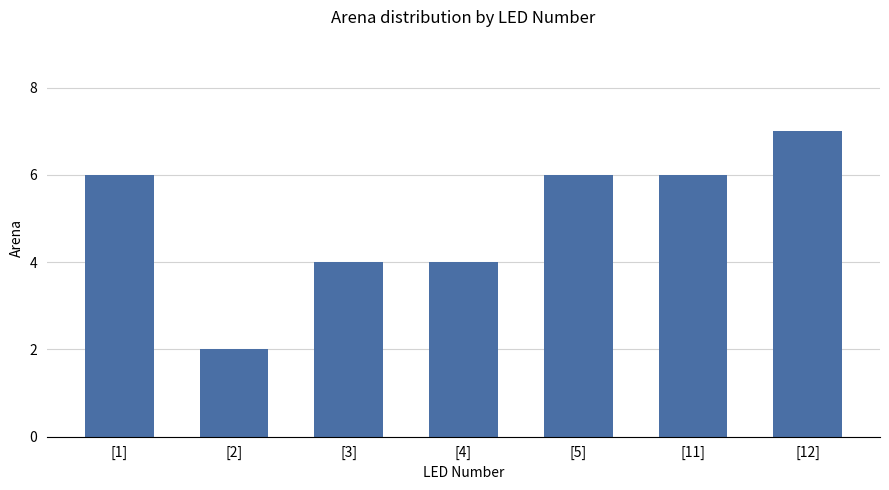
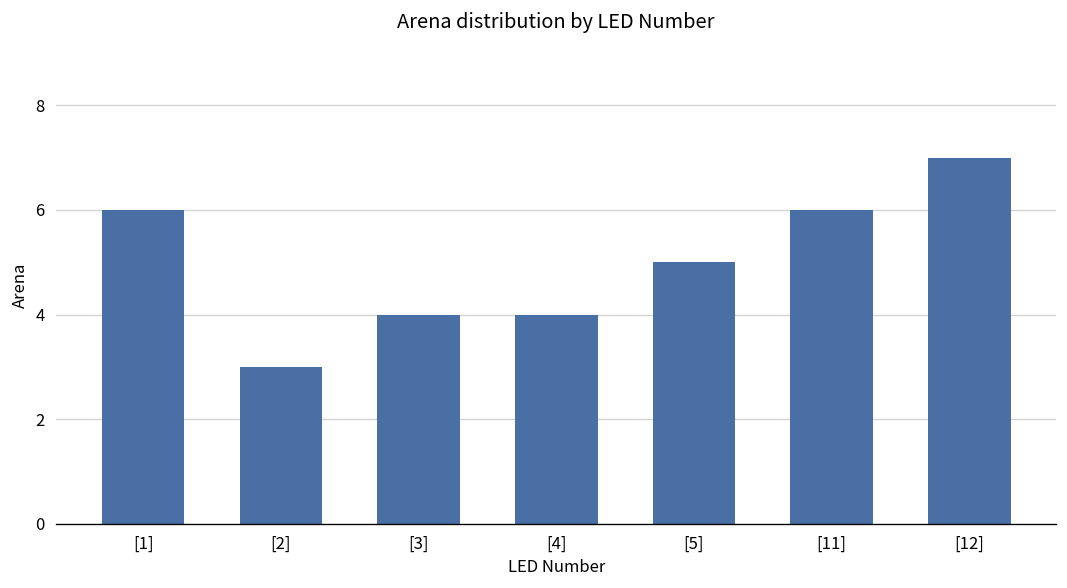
[2]: 2 -> 3
[5]: 6 -> 5
